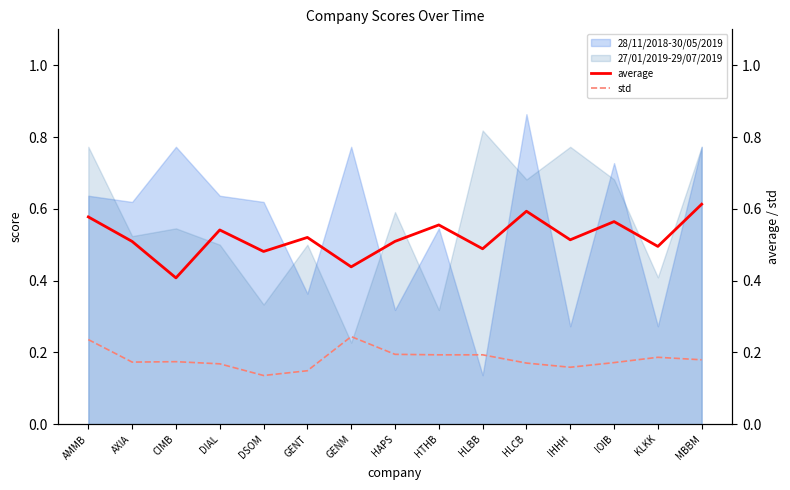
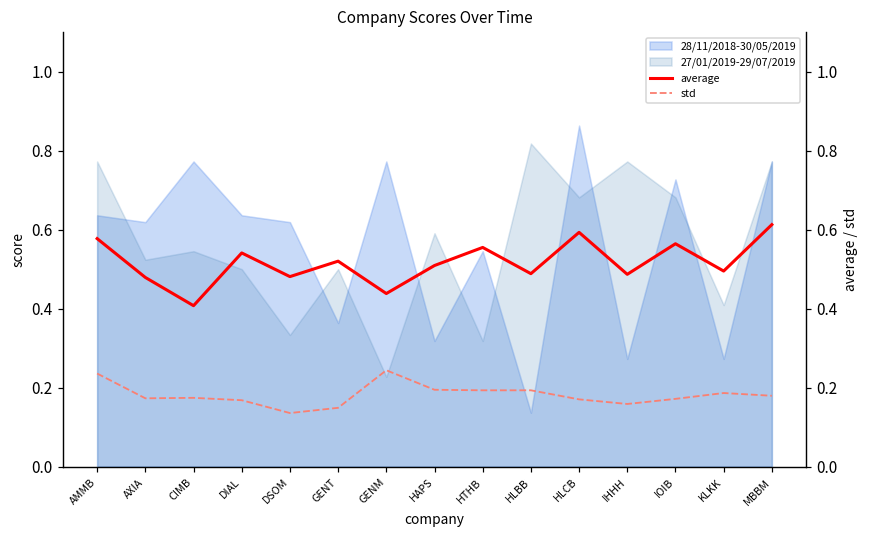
average, AXIA: 0.51 -> 0.48
average, IHHH: 0.51 -> 0.49
